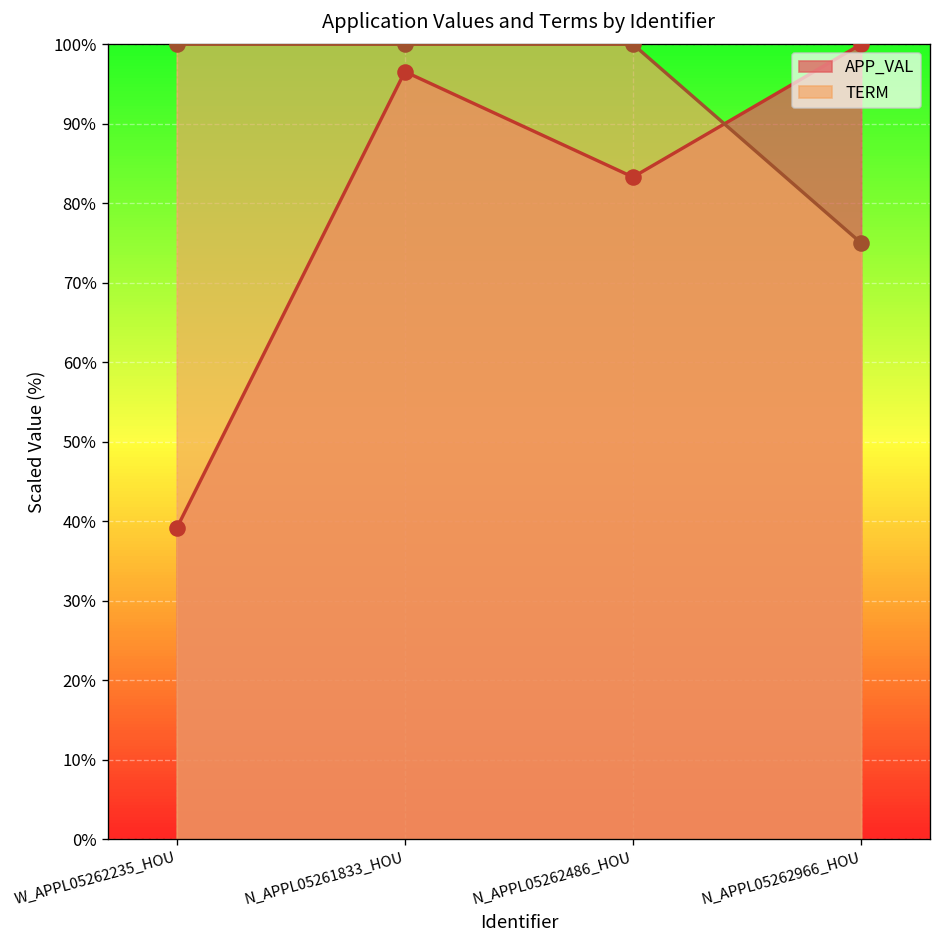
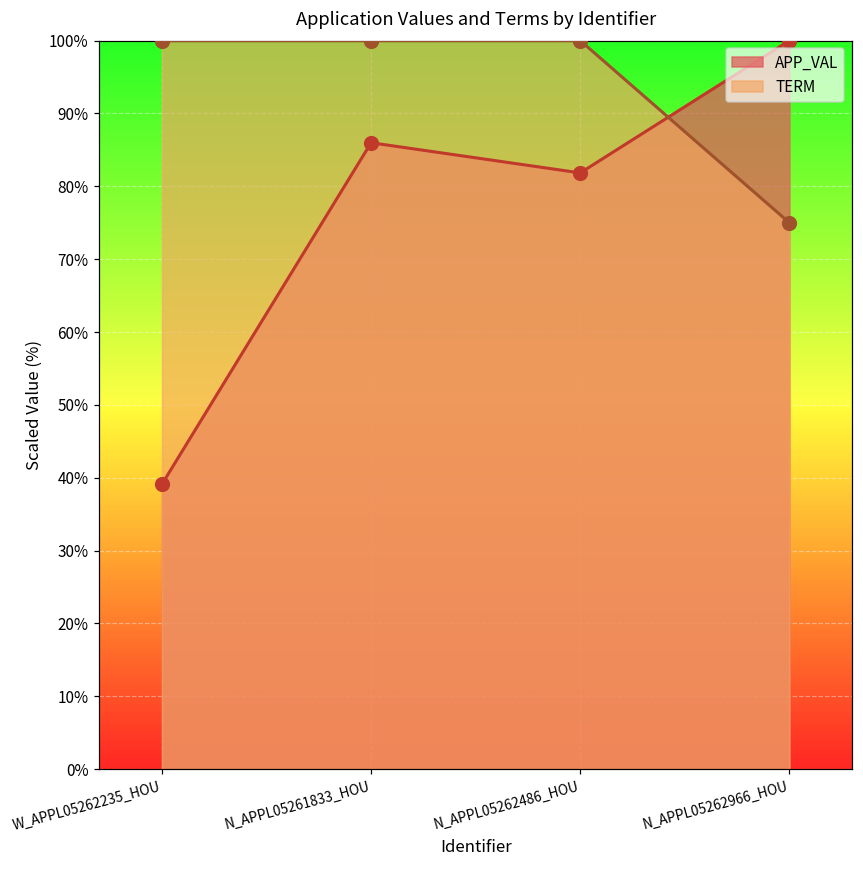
APP_VAL, N_APPL05261833_HOU: 97% -> 86%
APP_VAL, N_APPL05262486_HOU: 83% -> 82%
